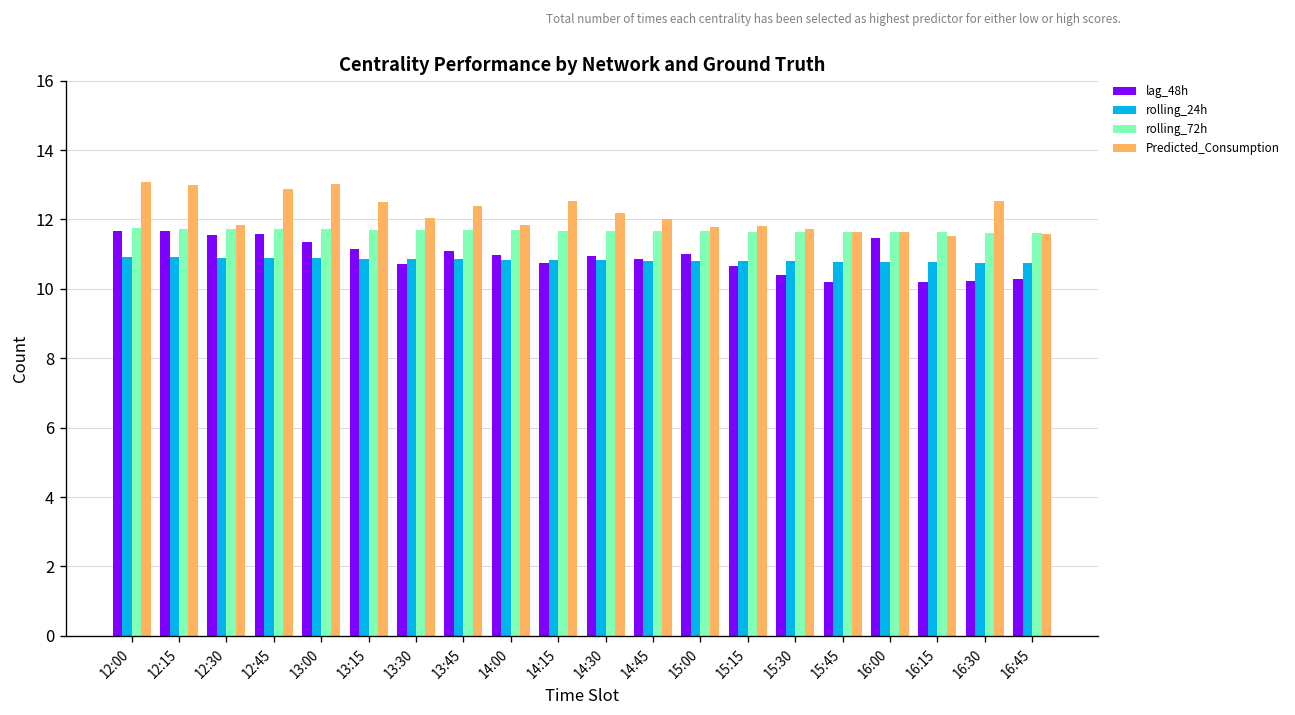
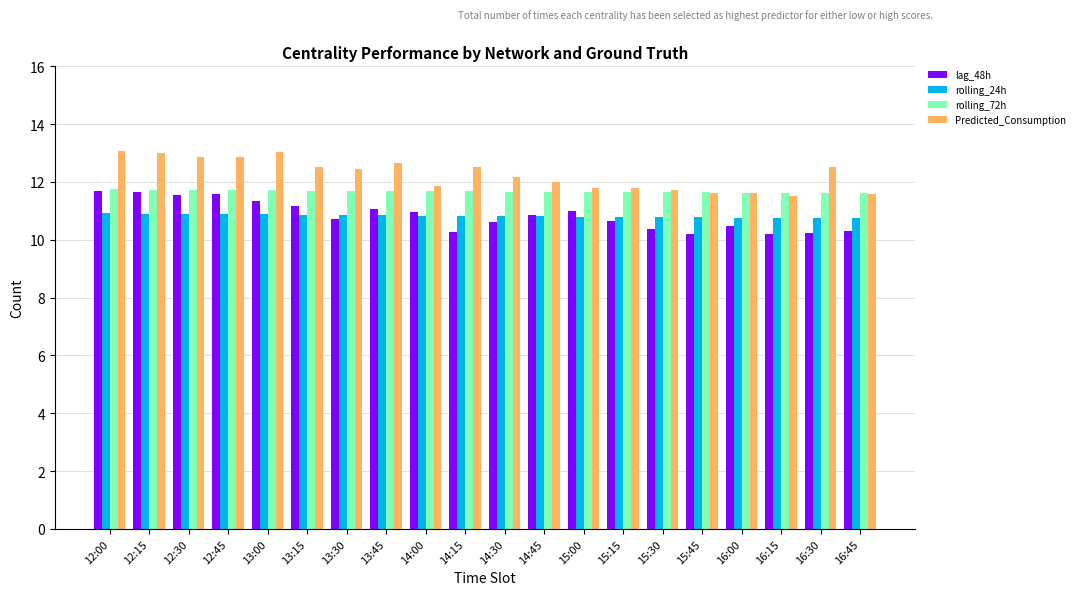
Predicted_Consumption, 12:30: 11.8 -> 12.9
Predicted_Consumption, 13:30: 12.1 -> 12.5
Predicted_Consumption, 13:45: 12.4 -> 12.7
lag_48h, 14:15: 10.7 -> 10.3
lag_48h, 14:30: 10.9 -> 10.6
lag_48h, 16:00: 11.5 -> 10.5
